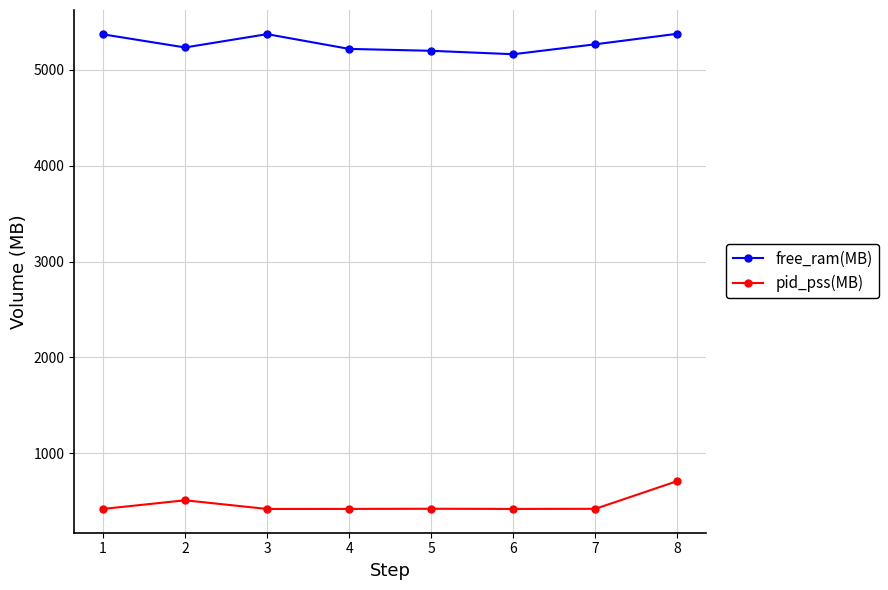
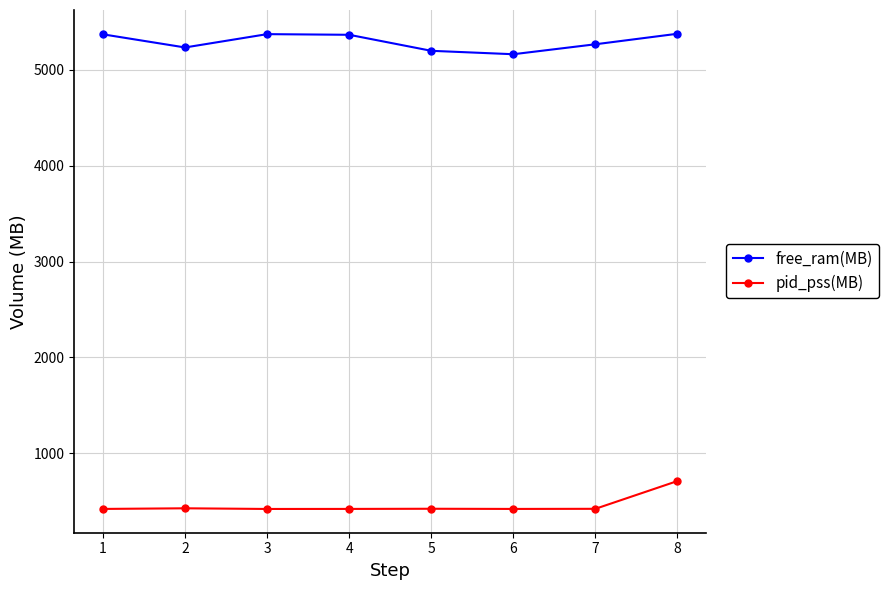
pid_pss(MB), 2: 500 -> 400
free_ram(MB), 4: 5200 -> 5400
